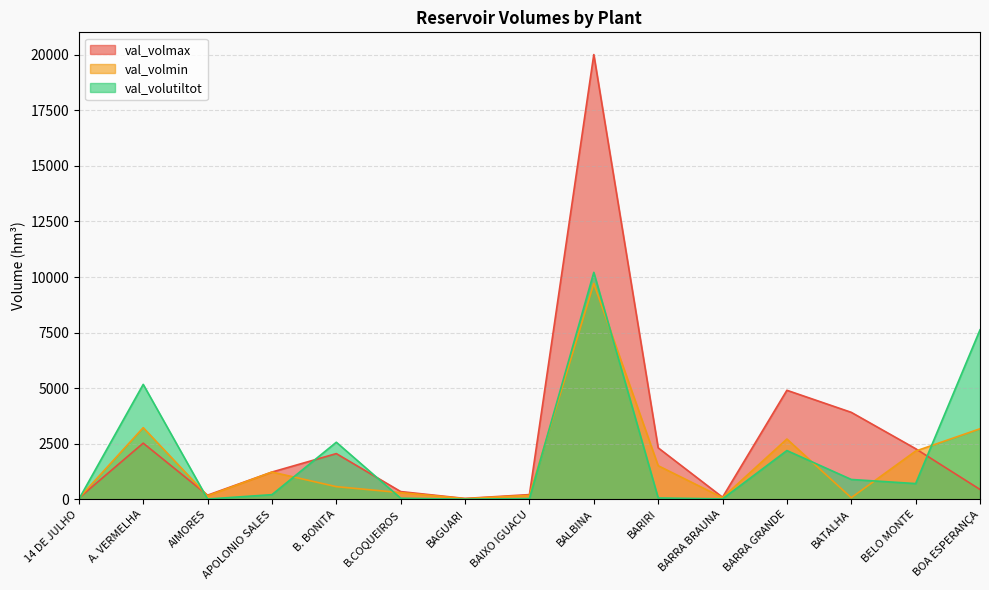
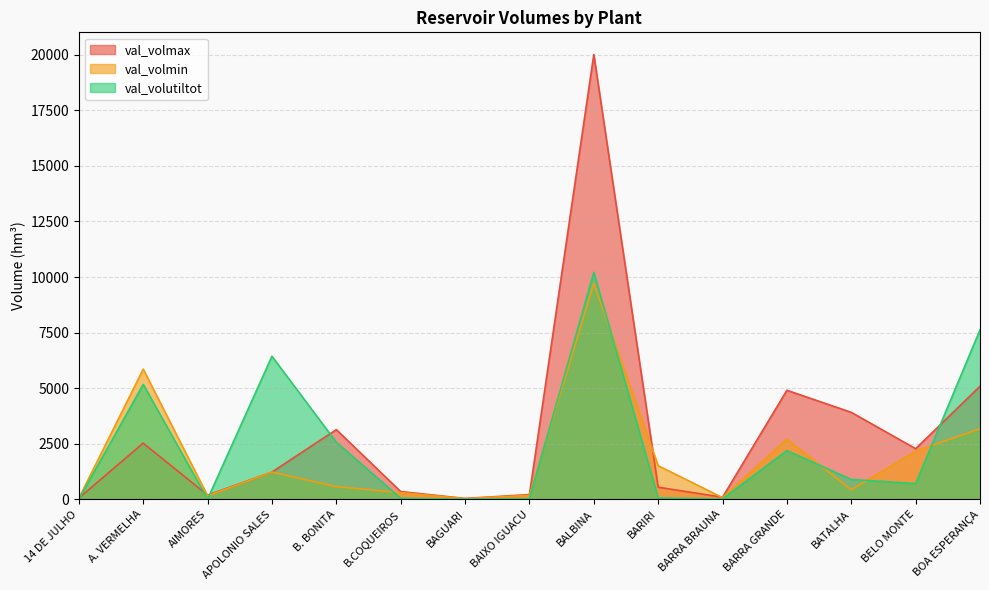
val_volmin, A. VERMELHA: 3200 -> 5900
val_volutiltot, APOLONIO SALES: 200 -> 6400
val_volmax, B. BONITA: 2100 -> 3100
val_volmax, BARIRI: 2300 -> 500
val_volmin, BATALHA: 100 -> 400
val_volmax, BOA ESPERANÇA: 400 -> 5100
